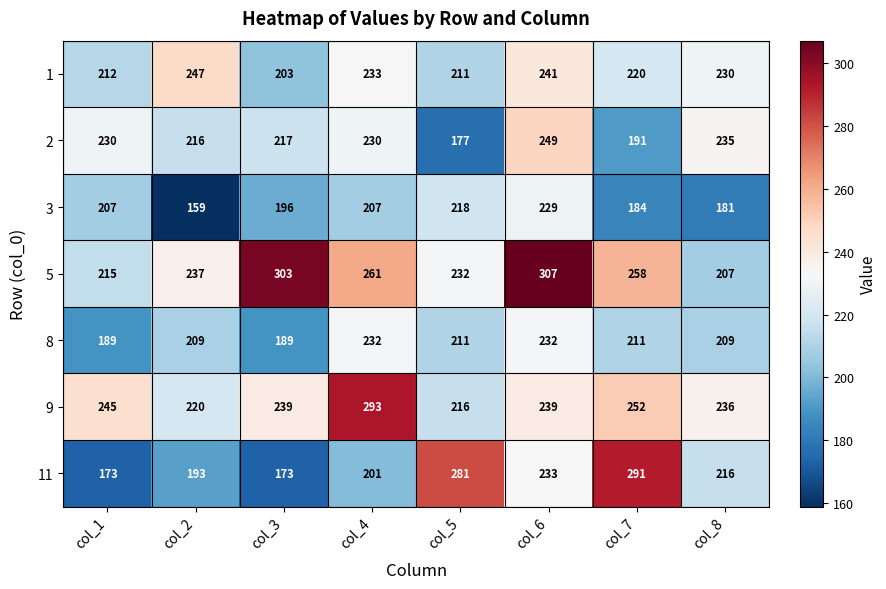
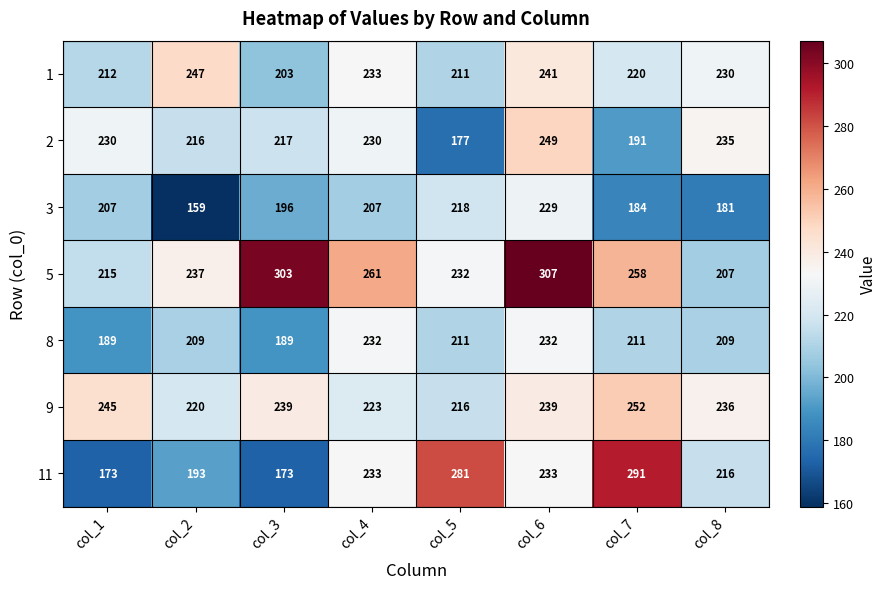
9, col_4: 293 -> 223
11, col_4: 201 -> 233
